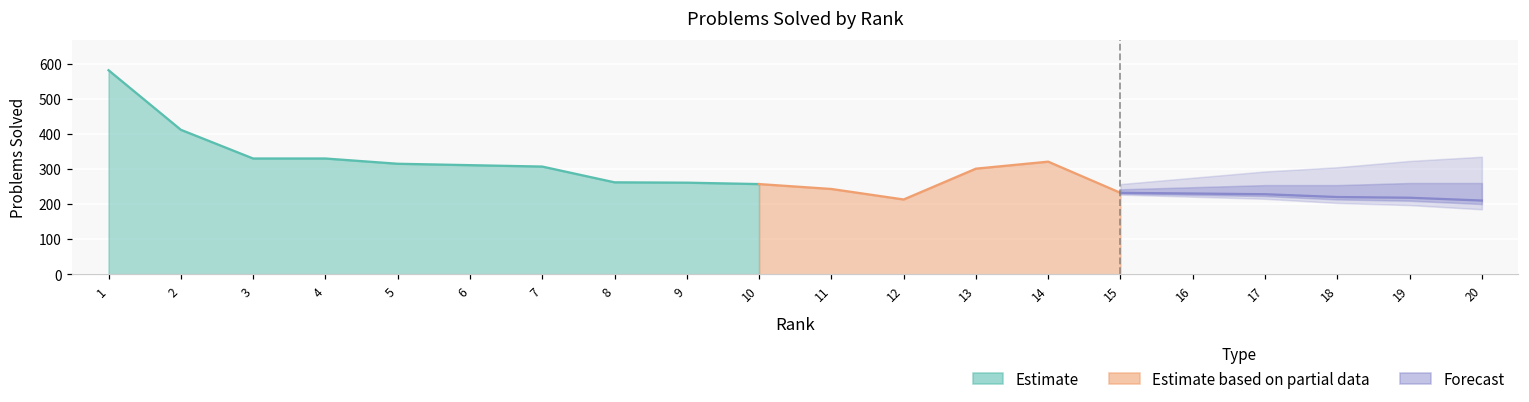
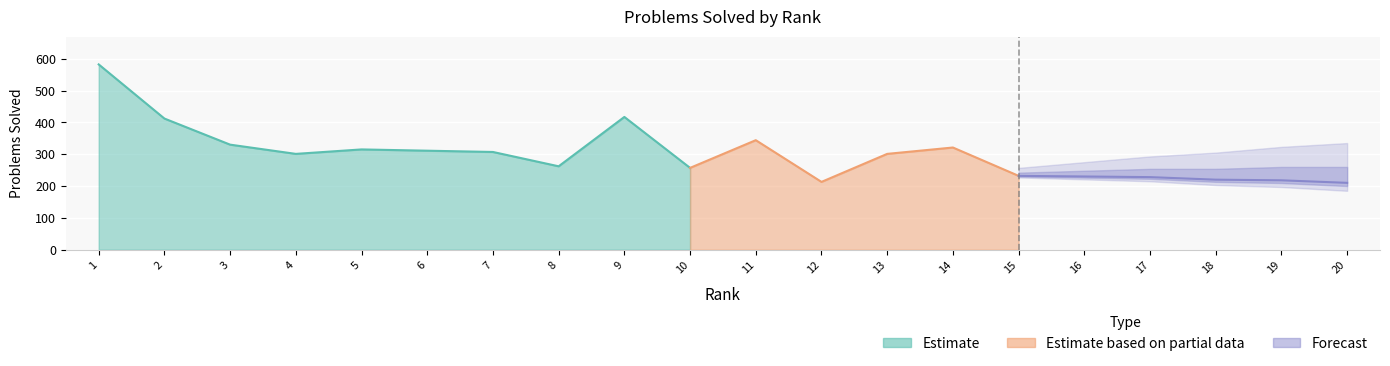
Estimate, 4: 330 -> 300
Estimate, 9: 260 -> 420
Estimate based on partial data, 11: 240 -> 340
